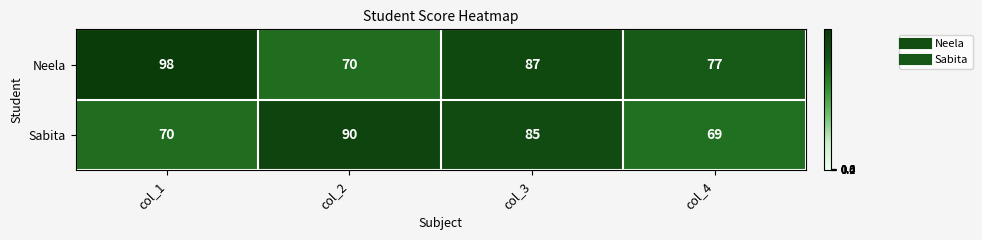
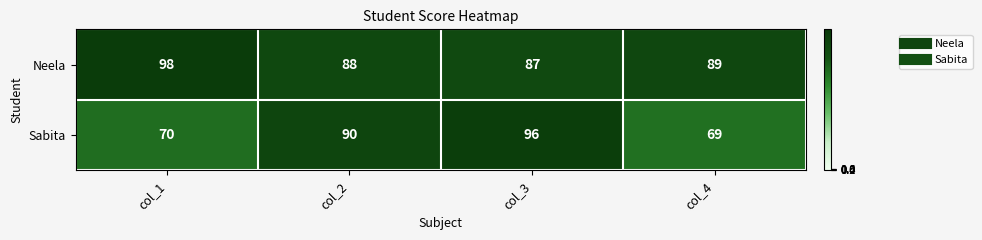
Neela, col_2: 70 -> 88
Neela, col_4: 77 -> 89
Sabita, col_3: 85 -> 96
